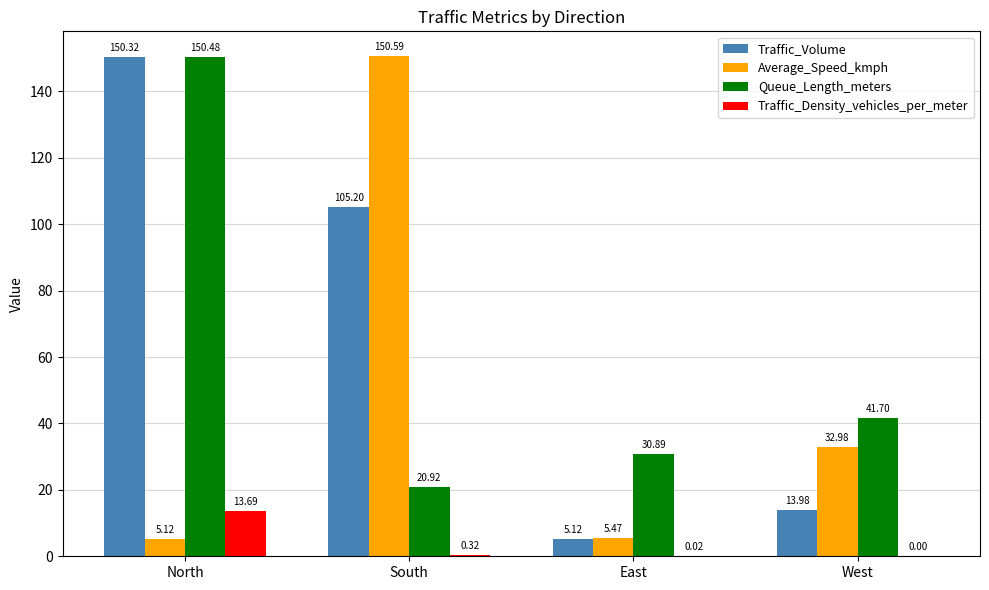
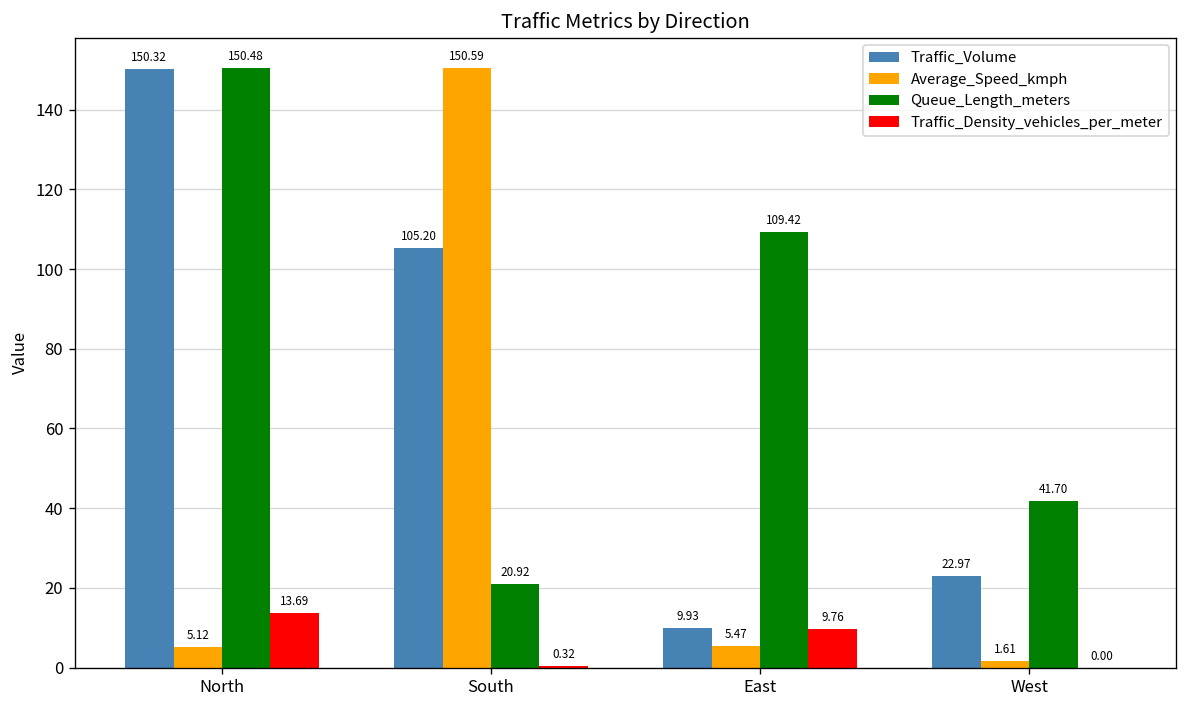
Traffic_Volume, East: 5.12 -> 9.93
Queue_Length_meters, East: 30.89 -> 109.42
Traffic_Density_vehicles_per_meter, East: 0.02 -> 9.76
Traffic_Volume, West: 13.98 -> 22.97
Average_Speed_kmph, West: 32.98 -> 1.61
